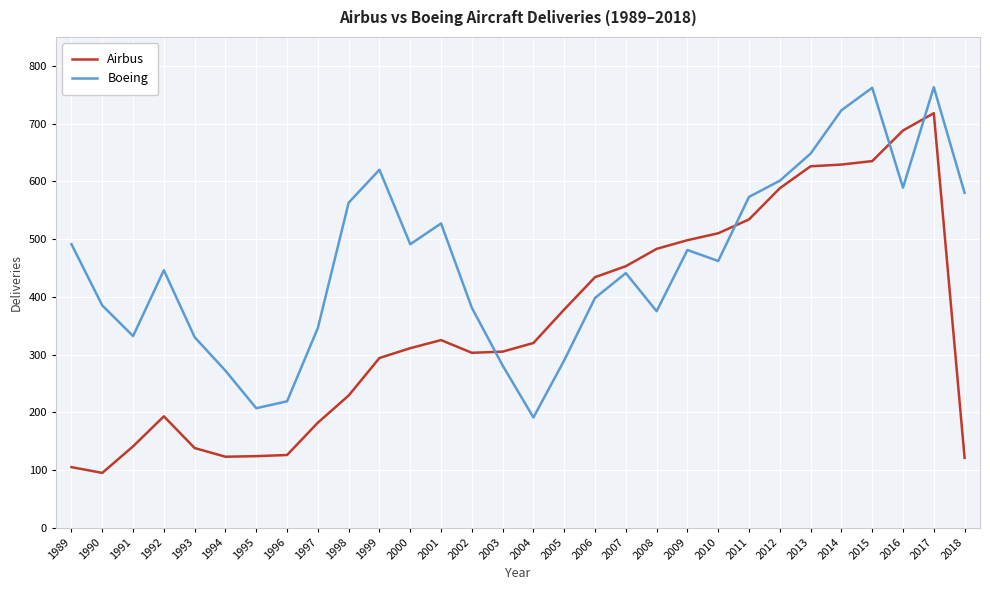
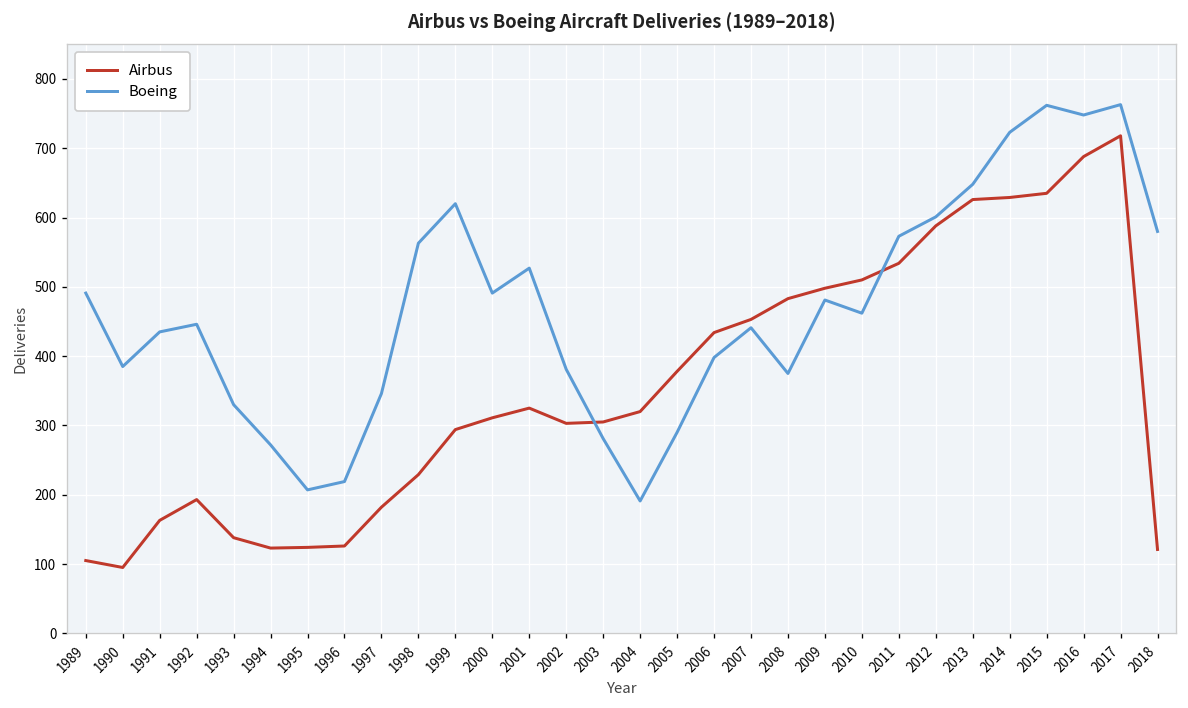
Airbus, 1991: 140 -> 160
Boeing, 1991: 330 -> 440
Boeing, 2016: 590 -> 750
